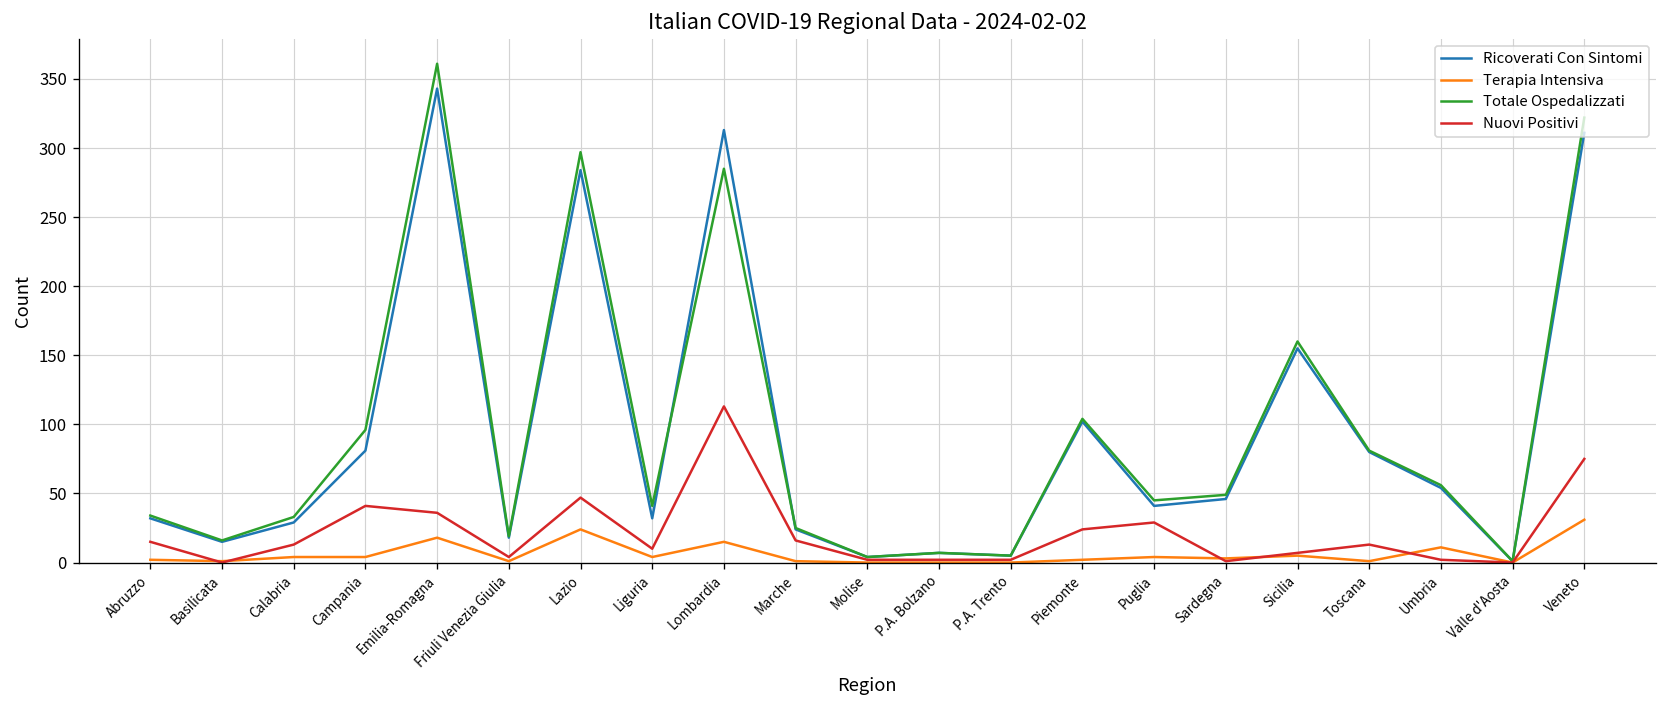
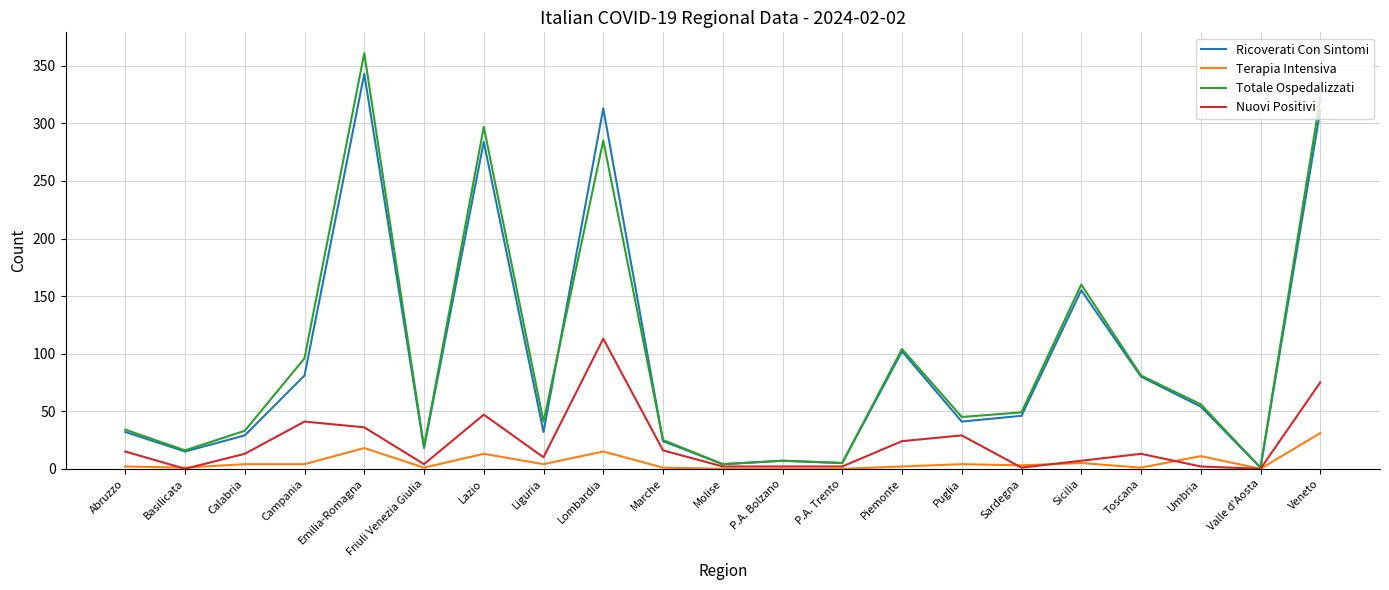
Terapia Intensiva, Lazio: 24 -> 13
